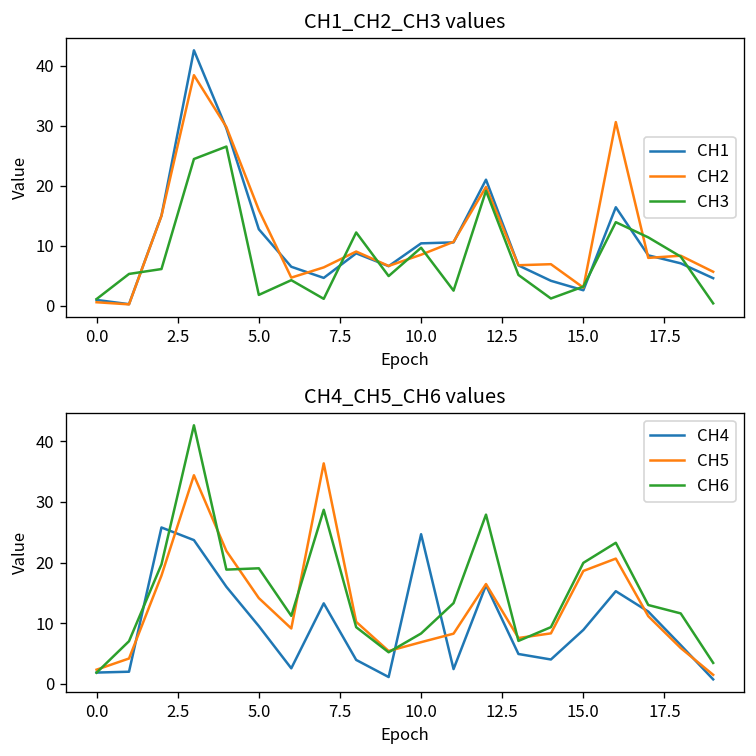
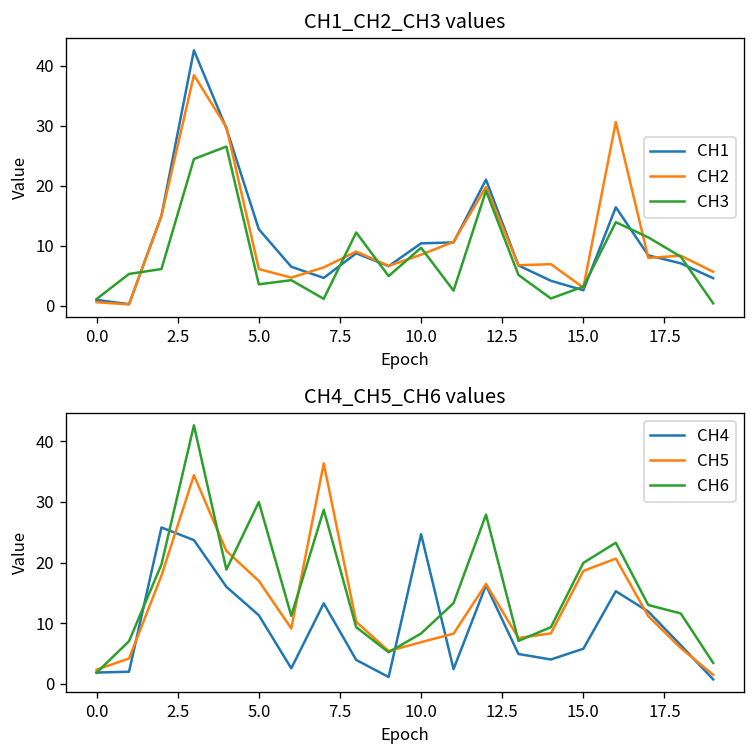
CH1_CH2_CH3 values, CH2, 5.0: 16 -> 6
CH1_CH2_CH3 values, CH3, 5.0: 2 -> 4
CH4_CH5_CH6 values, CH4, 5.0: 10 -> 11
CH4_CH5_CH6 values, CH5, 5.0: 14 -> 17
CH4_CH5_CH6 values, CH6, 5.0: 19 -> 30
CH4_CH5_CH6 values, CH4, 15.0: 9 -> 6
